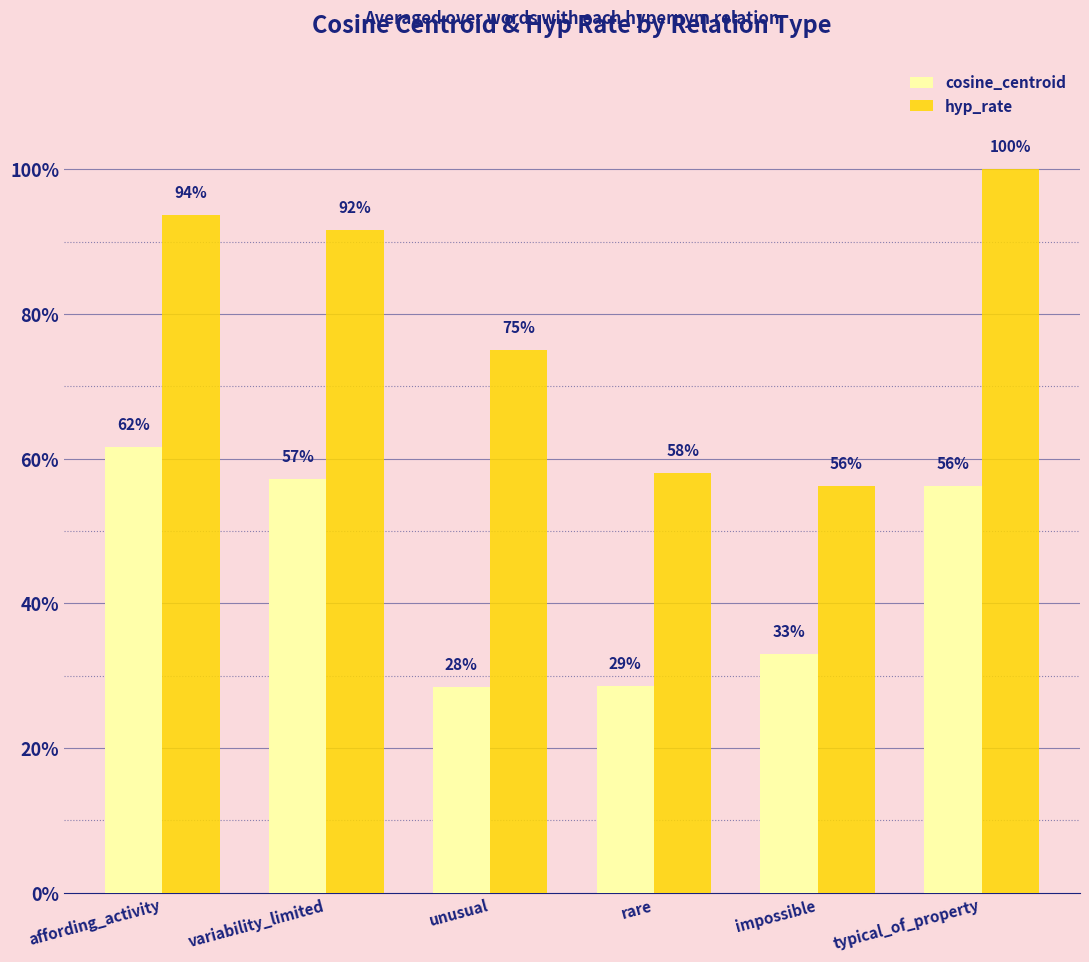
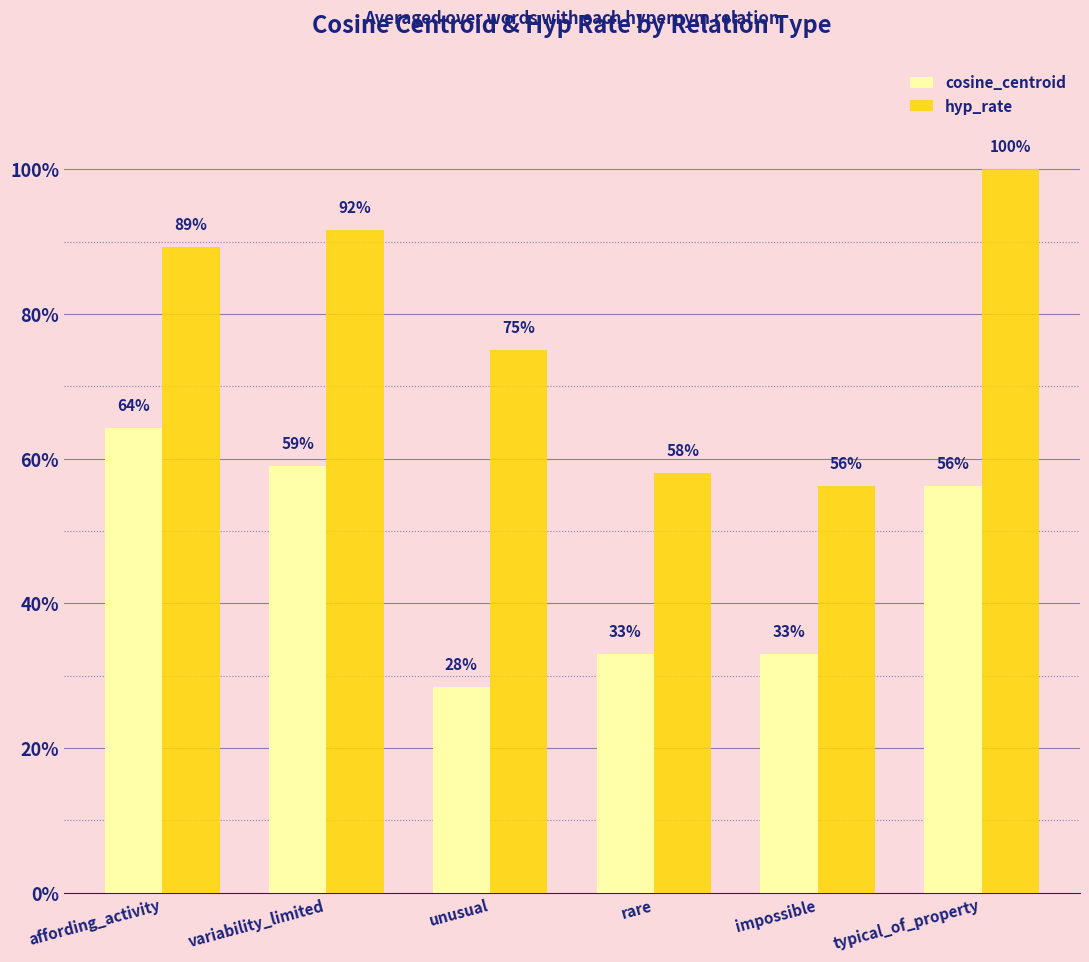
cosine_centroid, affording_activity: 62% -> 64%
hyp_rate, affording_activity: 94% -> 89%
cosine_centroid, variability_limited: 57% -> 59%
cosine_centroid, rare: 29% -> 33%
